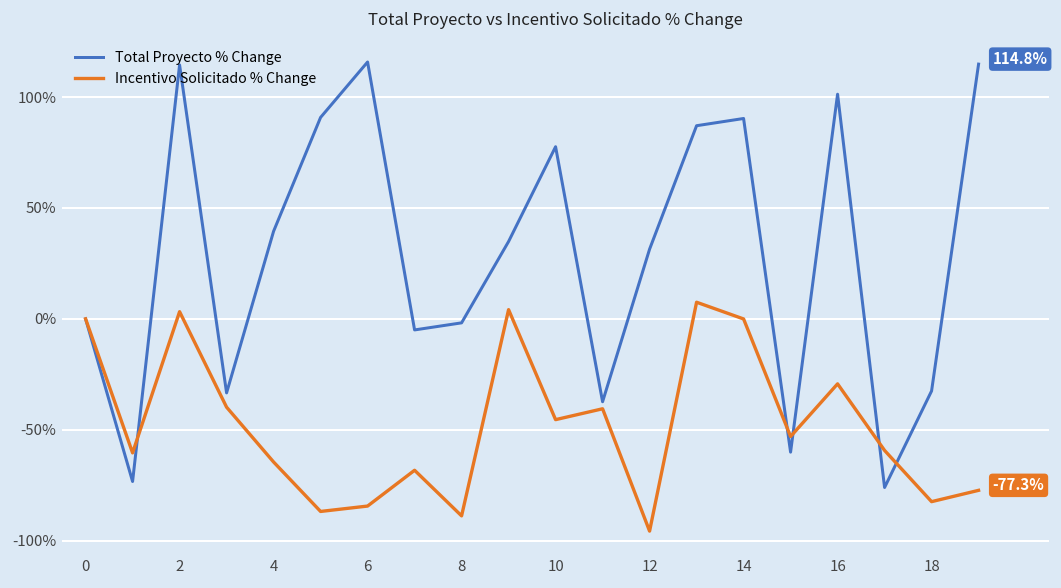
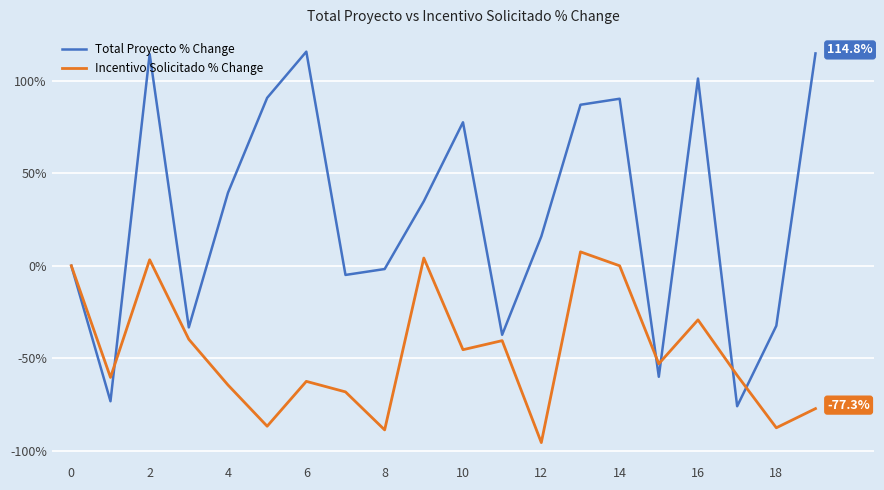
Incentivo Solicitado % Change, 6: -84% -> -63%
Total Proyecto % Change, 12: 31% -> 16%
Incentivo Solicitado % Change, 18: -82% -> -88%
